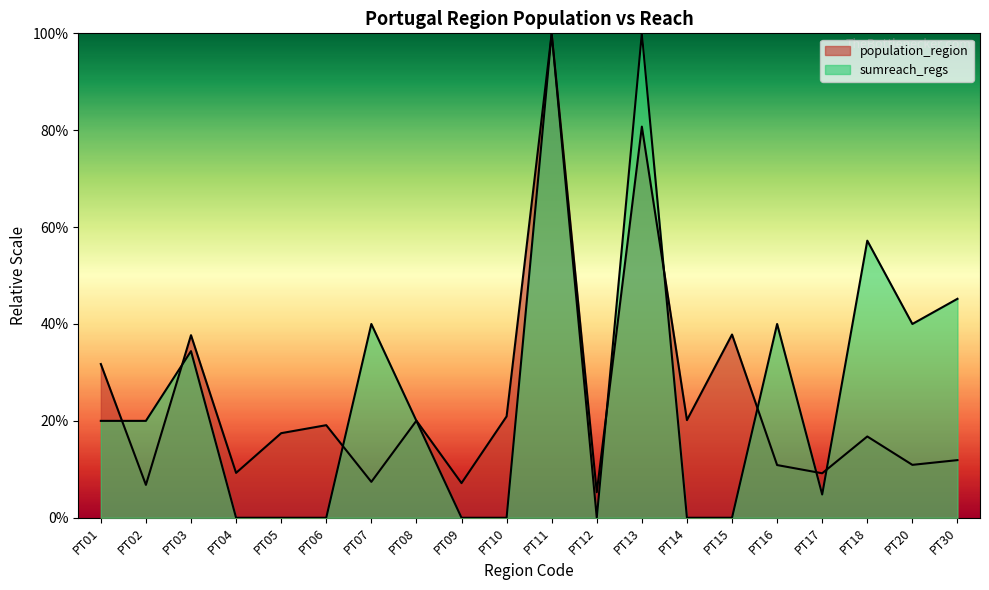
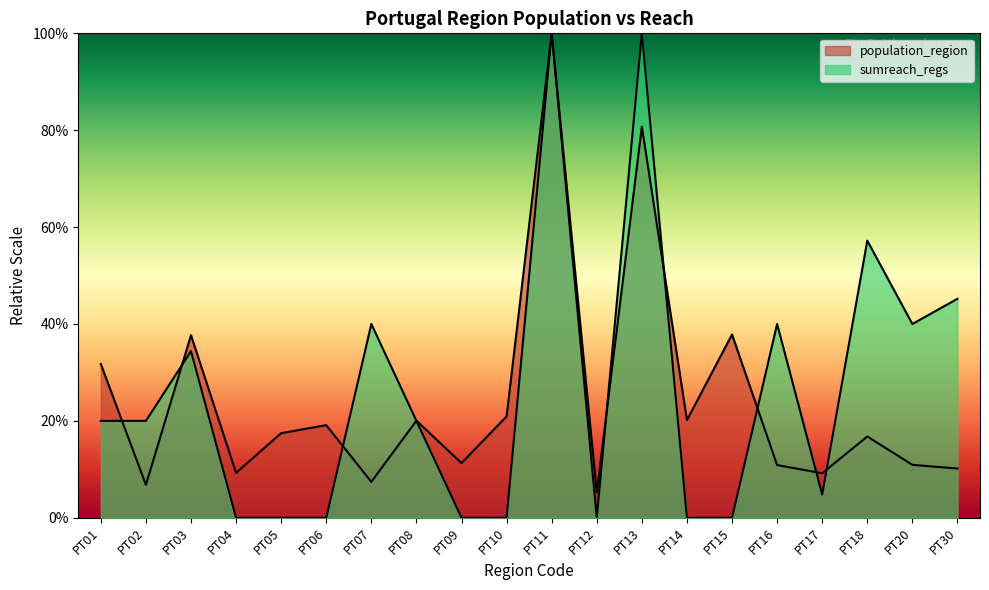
population_region, PT09: 7% -> 11%
population_region, PT30: 12% -> 10%
